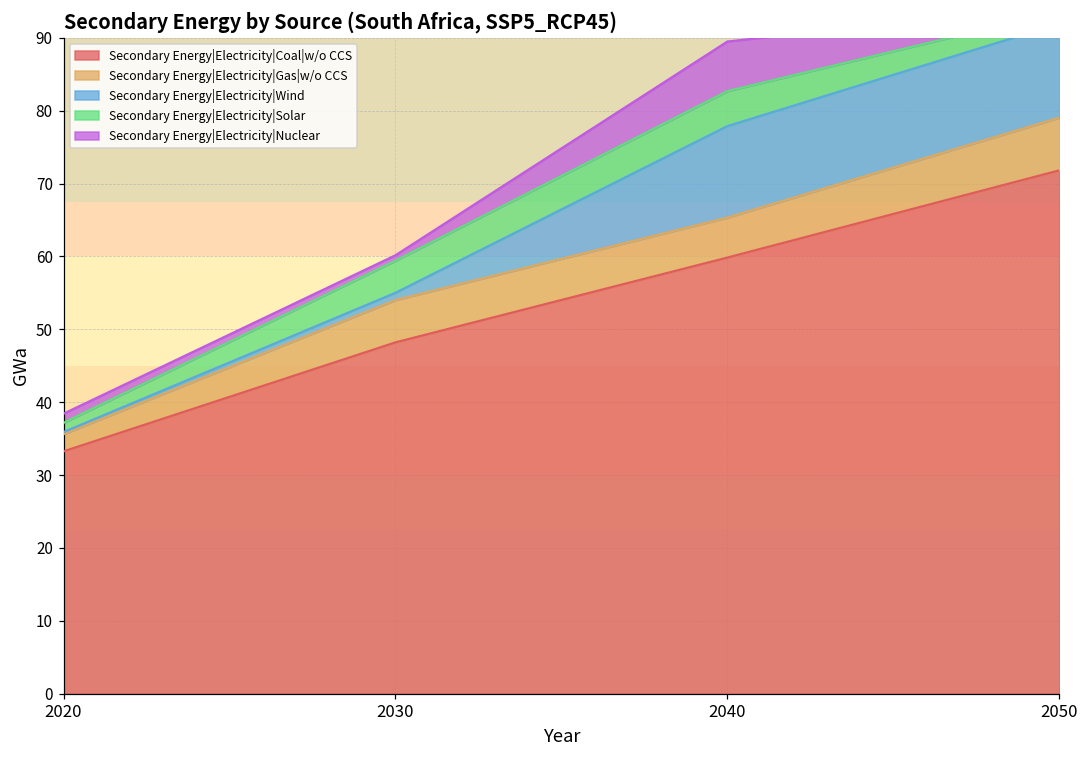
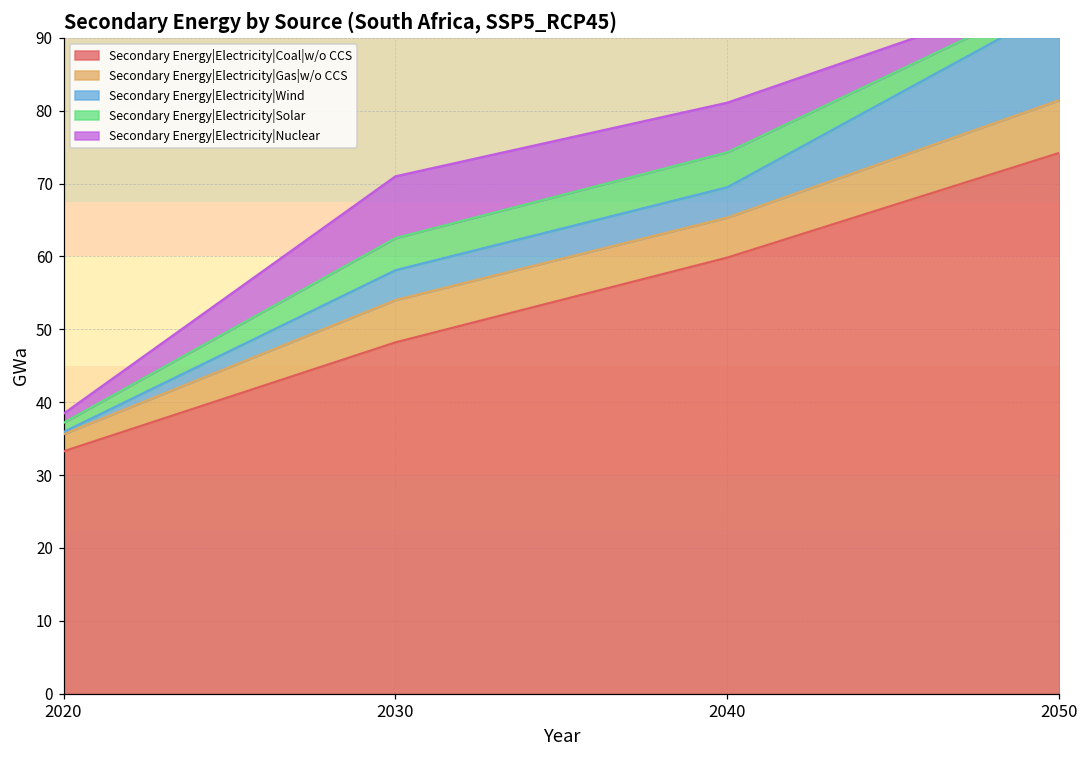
Secondary Energy|Electricity|Wind, 2030: 1 -> 4
Secondary Energy|Electricity|Nuclear, 2030: 1 -> 8
Secondary Energy|Electricity|Wind, 2040: 13 -> 4
Secondary Energy|Electricity|Coal|w/o CCS, 2050: 72 -> 74
